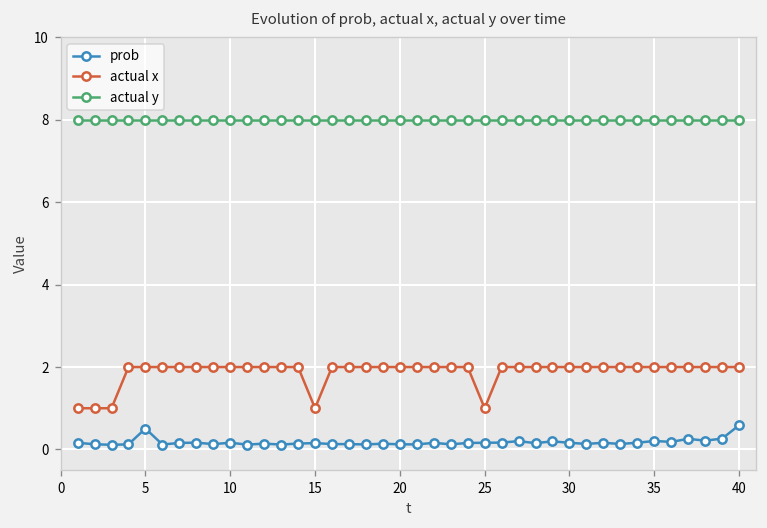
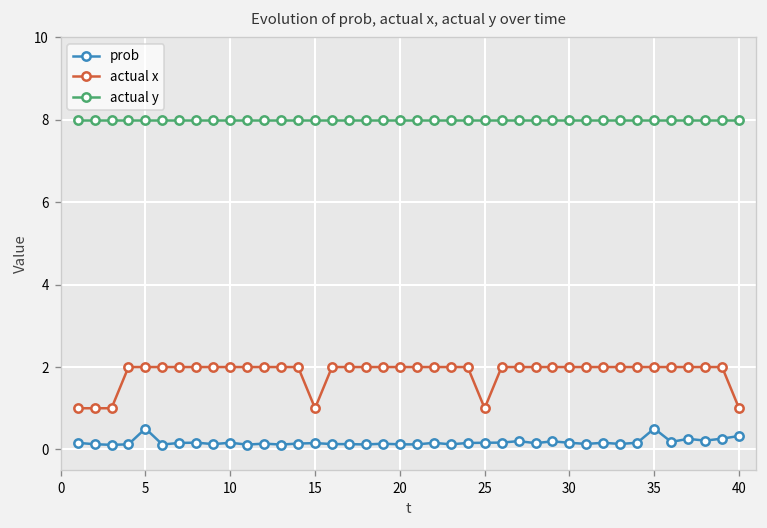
prob, 35: 0.2 -> 0.5
prob, 40: 0.6 -> 0.3
actual x, 40: 2 -> 1
